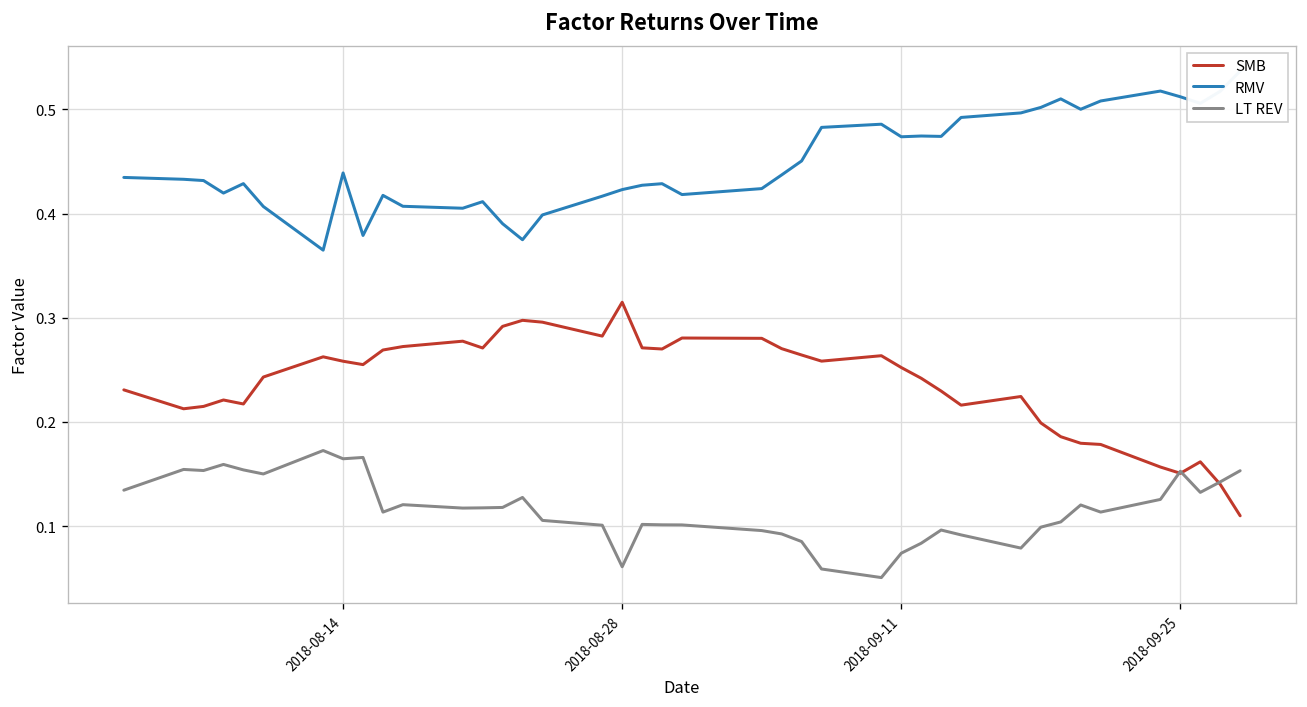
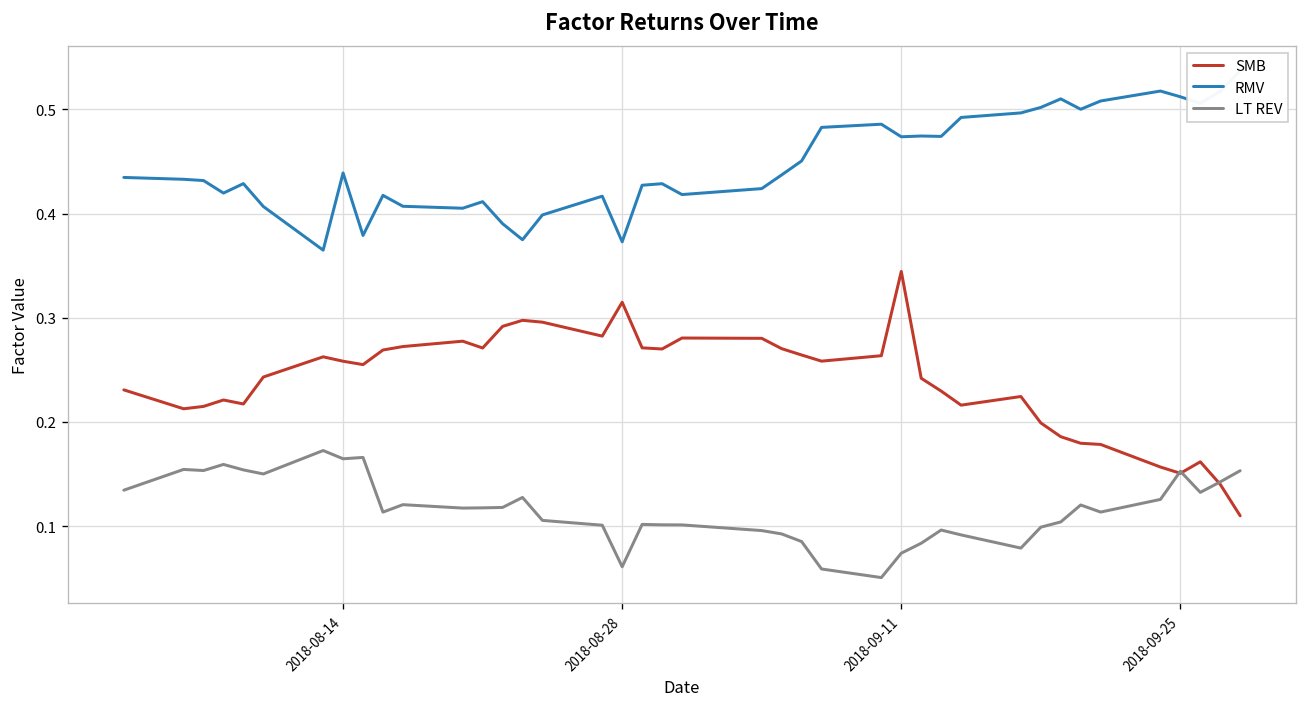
RMV, 2018-08-28: 0.42 -> 0.37
SMB, 2018-09-11: 0.25 -> 0.34
